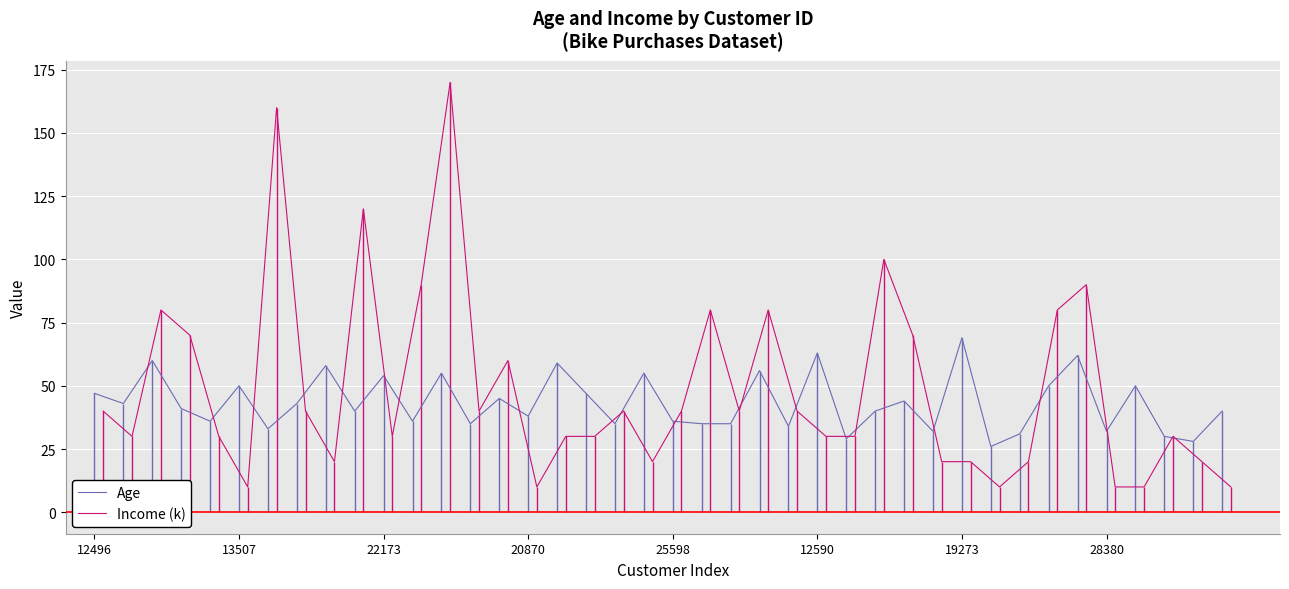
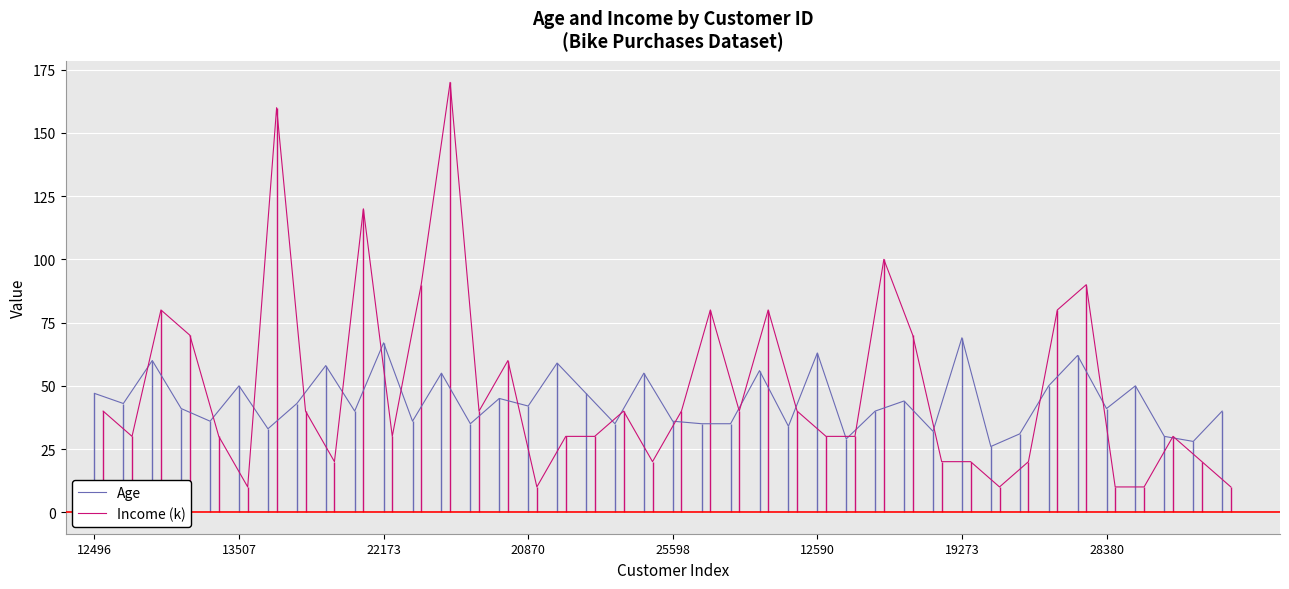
Age, 22173: 54 -> 67
Age, 20870: 38 -> 42
Age, 28380: 32 -> 41
